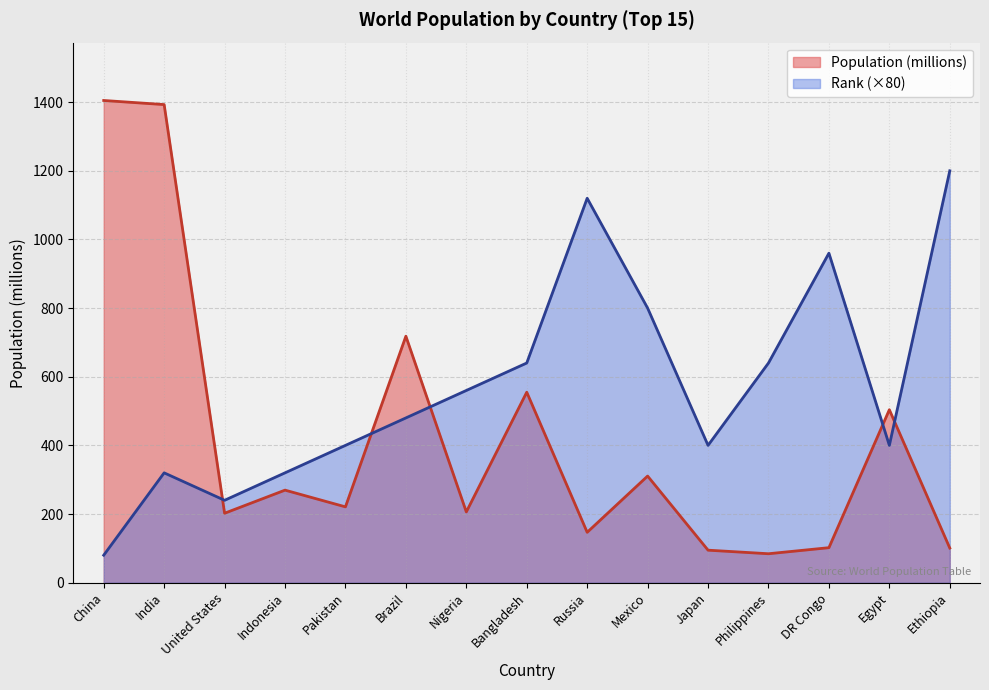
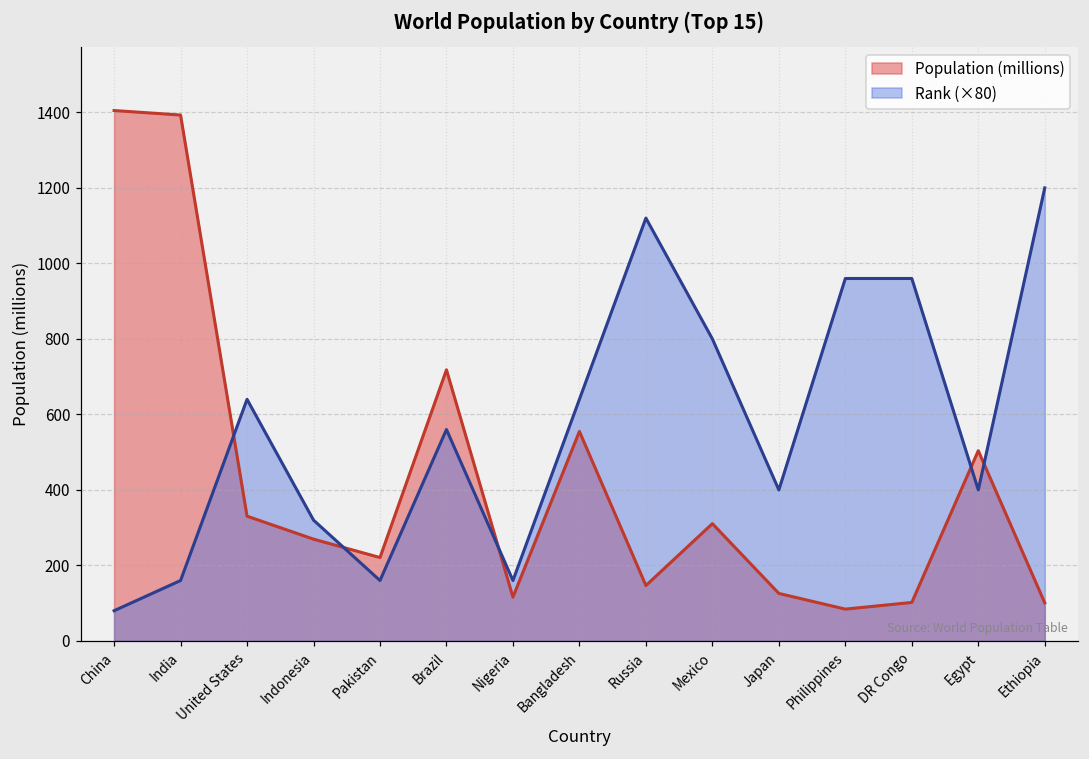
Rank (×80), India: 320 -> 160
Population (millions), United States: 200 -> 330
Rank (×80), United States: 240 -> 640
Rank (×80), Pakistan: 400 -> 160
Rank (×80), Brazil: 480 -> 560
Population (millions), Nigeria: 210 -> 120
Rank (×80), Nigeria: 560 -> 160
Population (millions), Japan: 90 -> 130
Rank (×80), Philippines: 640 -> 960
